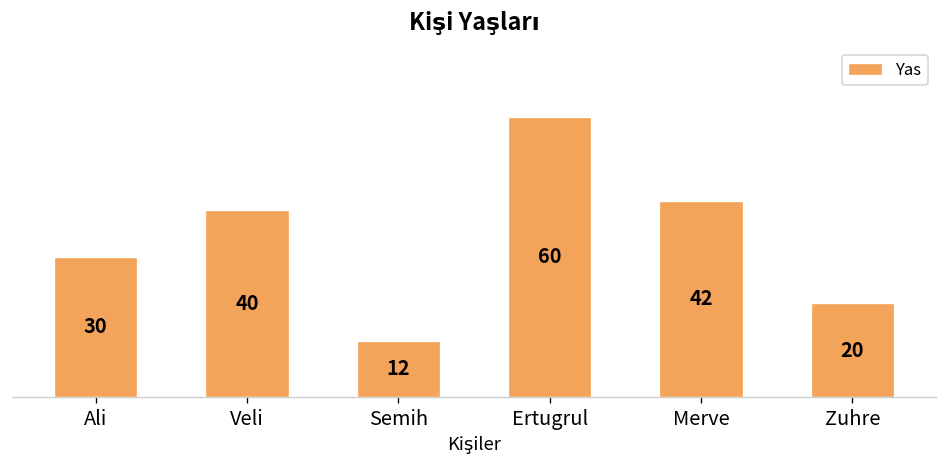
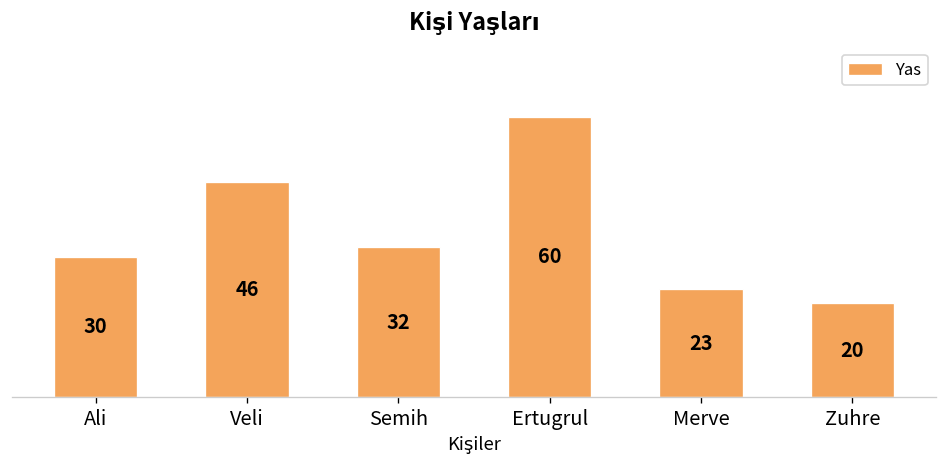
Veli: 40 -> 46
Semih: 12 -> 32
Merve: 42 -> 23
